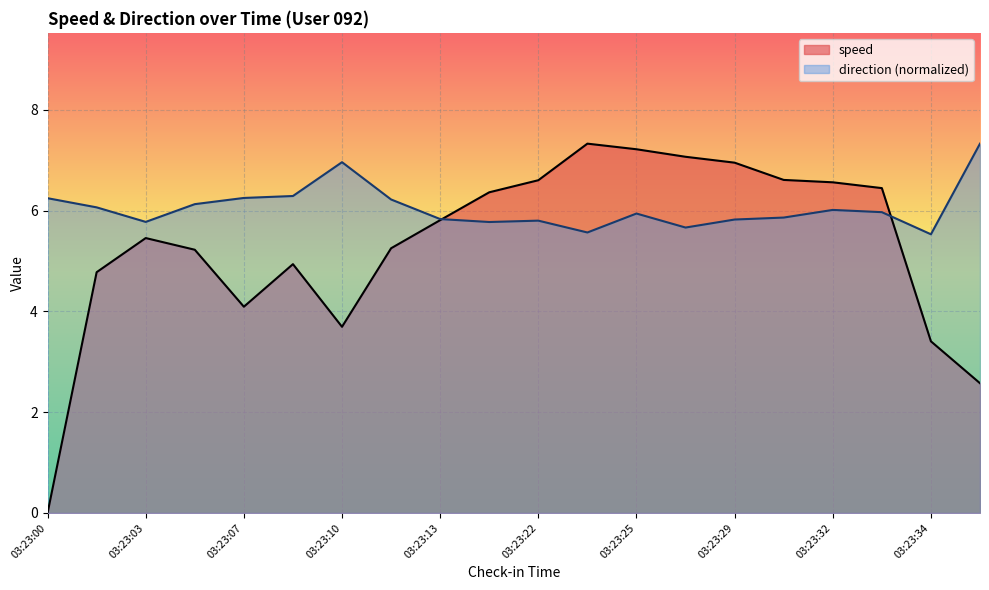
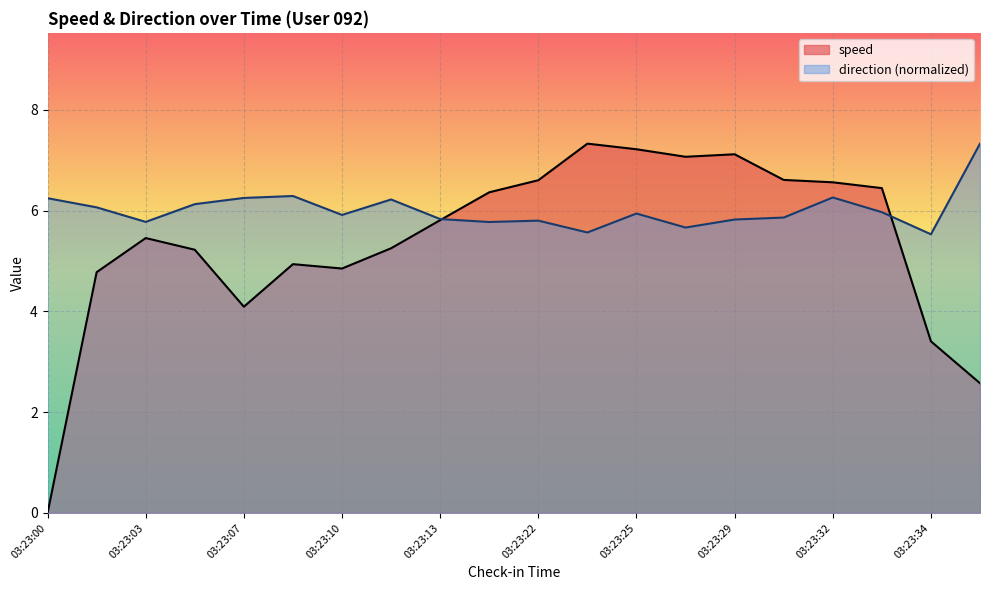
speed, 03:23:10: 3.7 -> 4.9
direction (normalized), 03:23:10: 7.0 -> 5.9
speed, 03:23:29: 7.0 -> 7.1
direction (normalized), 03:23:32: 6.0 -> 6.3
